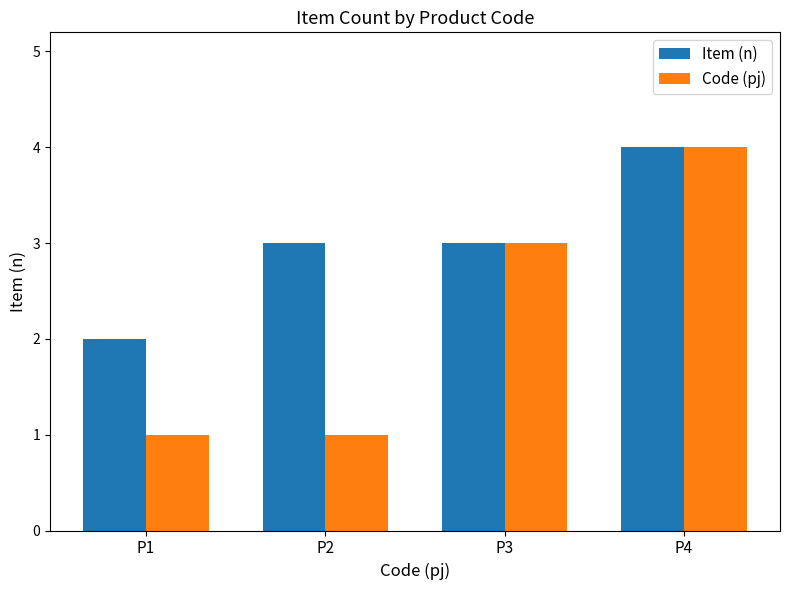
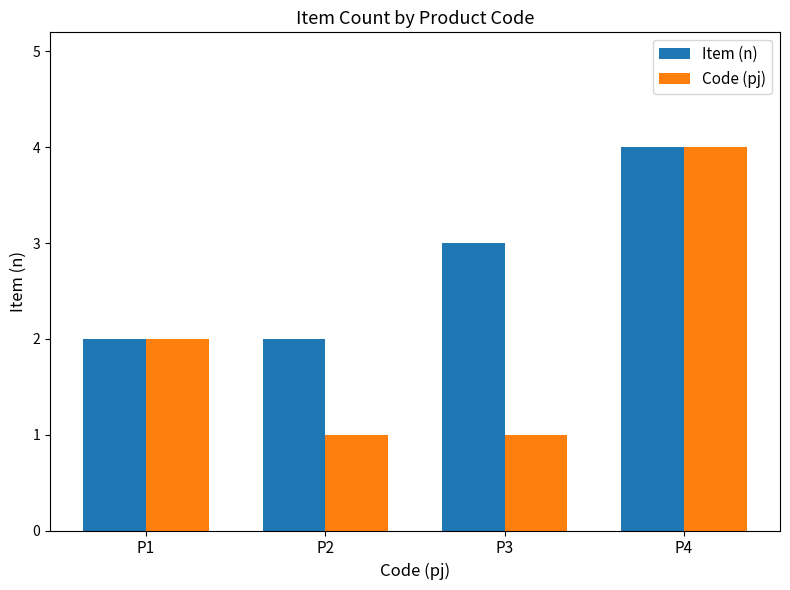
Code (pj), P1: 1 -> 2
Item (n), P2: 3 -> 2
Code (pj), P3: 3 -> 1
